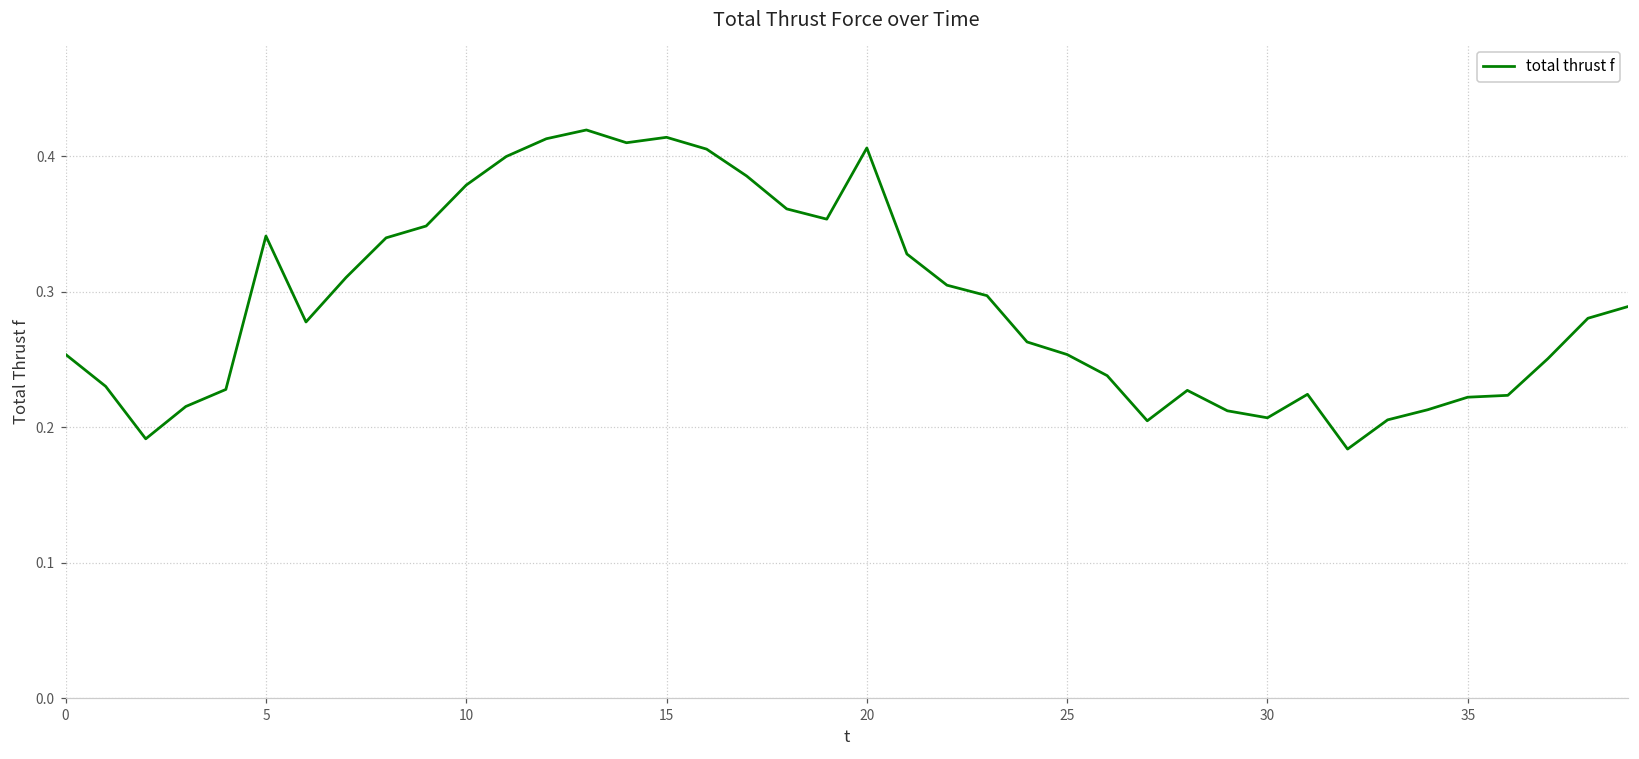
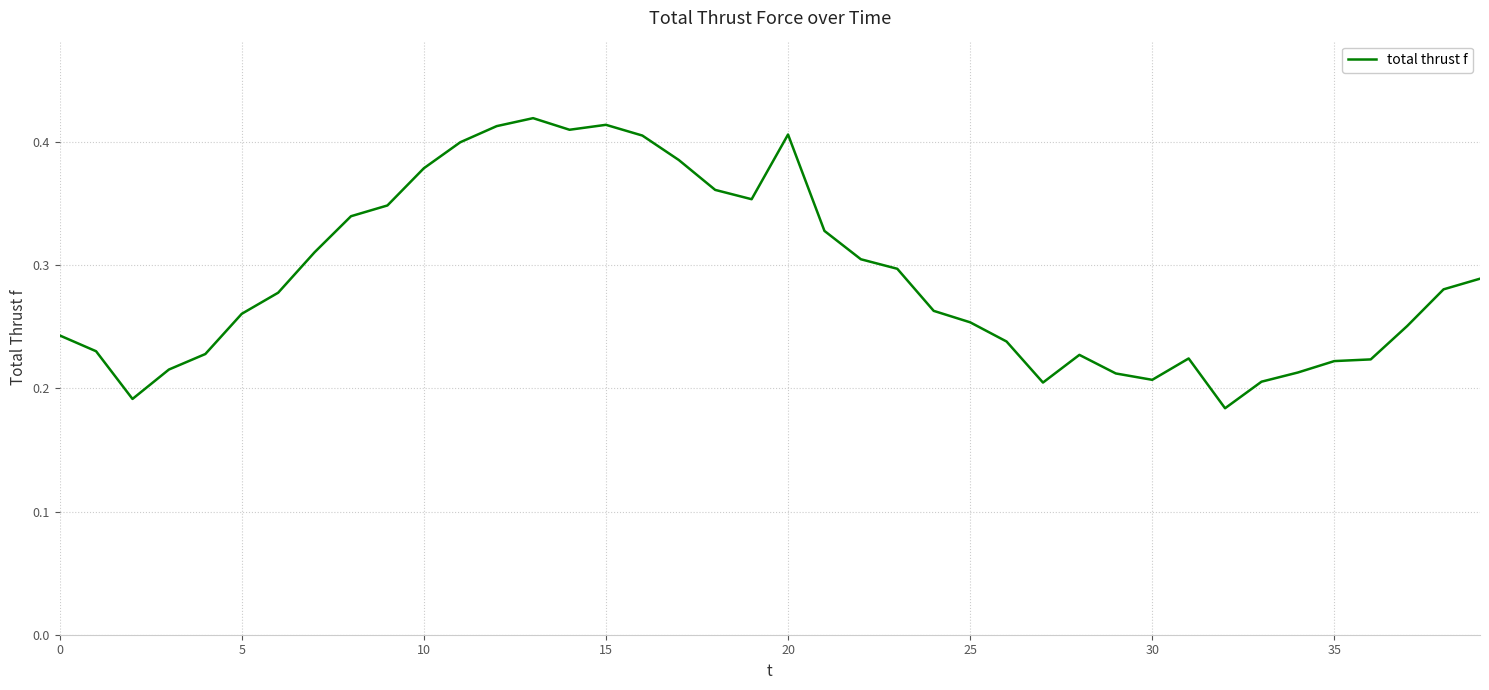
0: 0.254 -> 0.243
5: 0.341 -> 0.261
